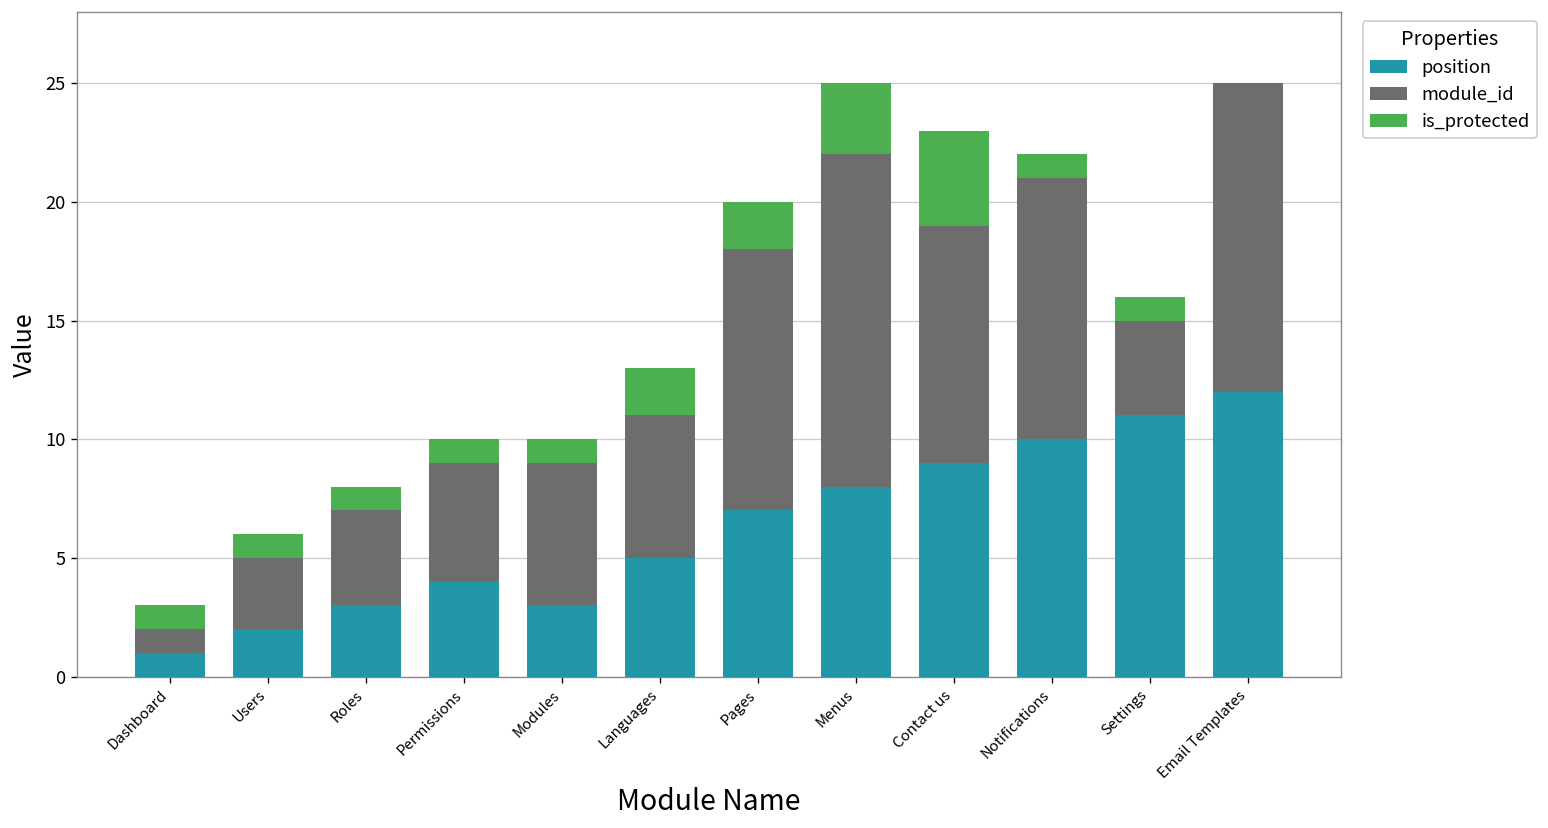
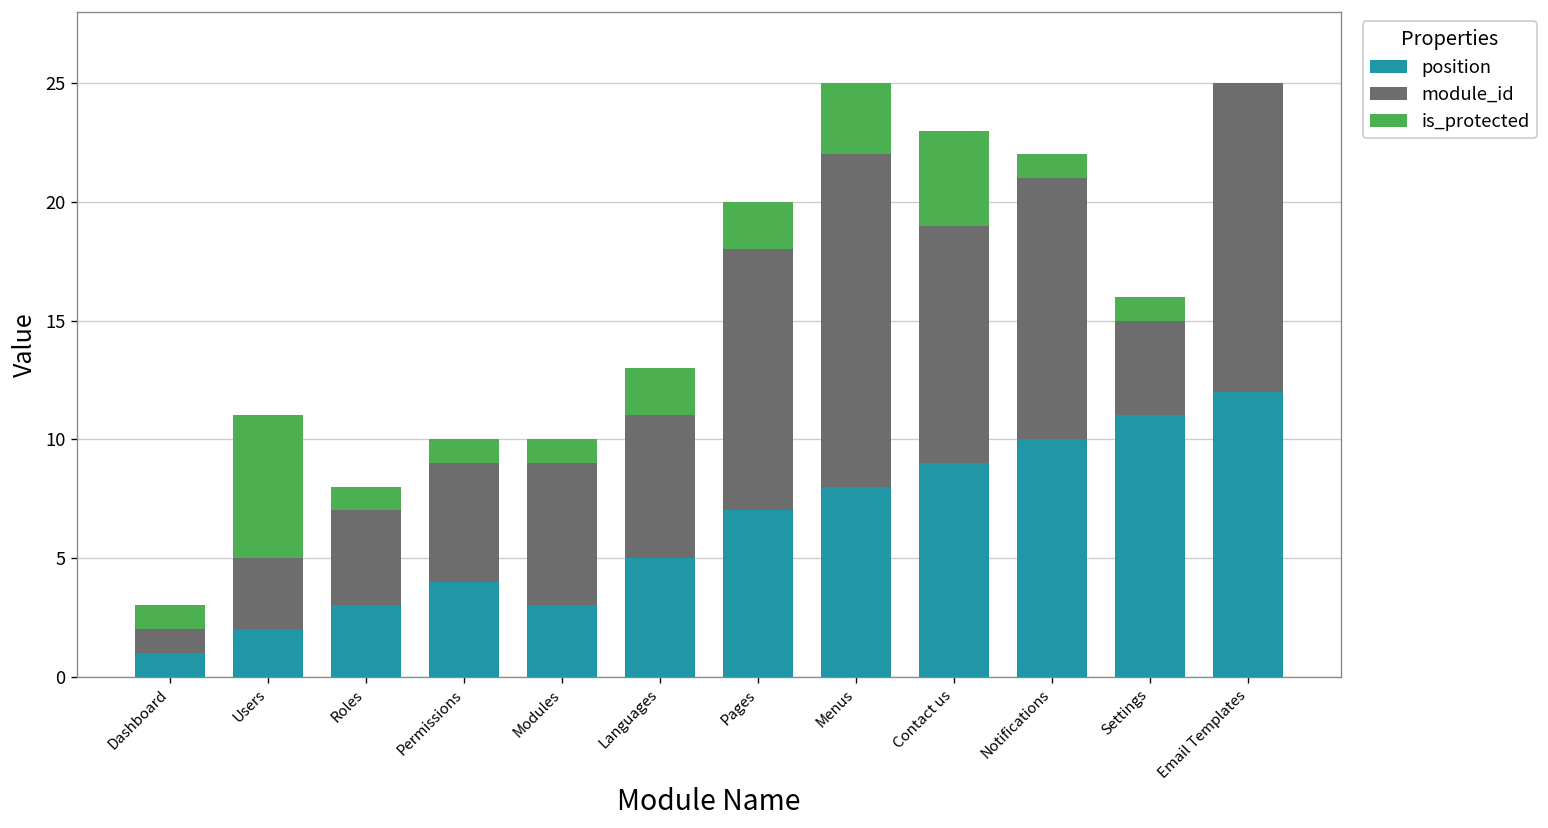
is_protected, Users: 1 -> 6
